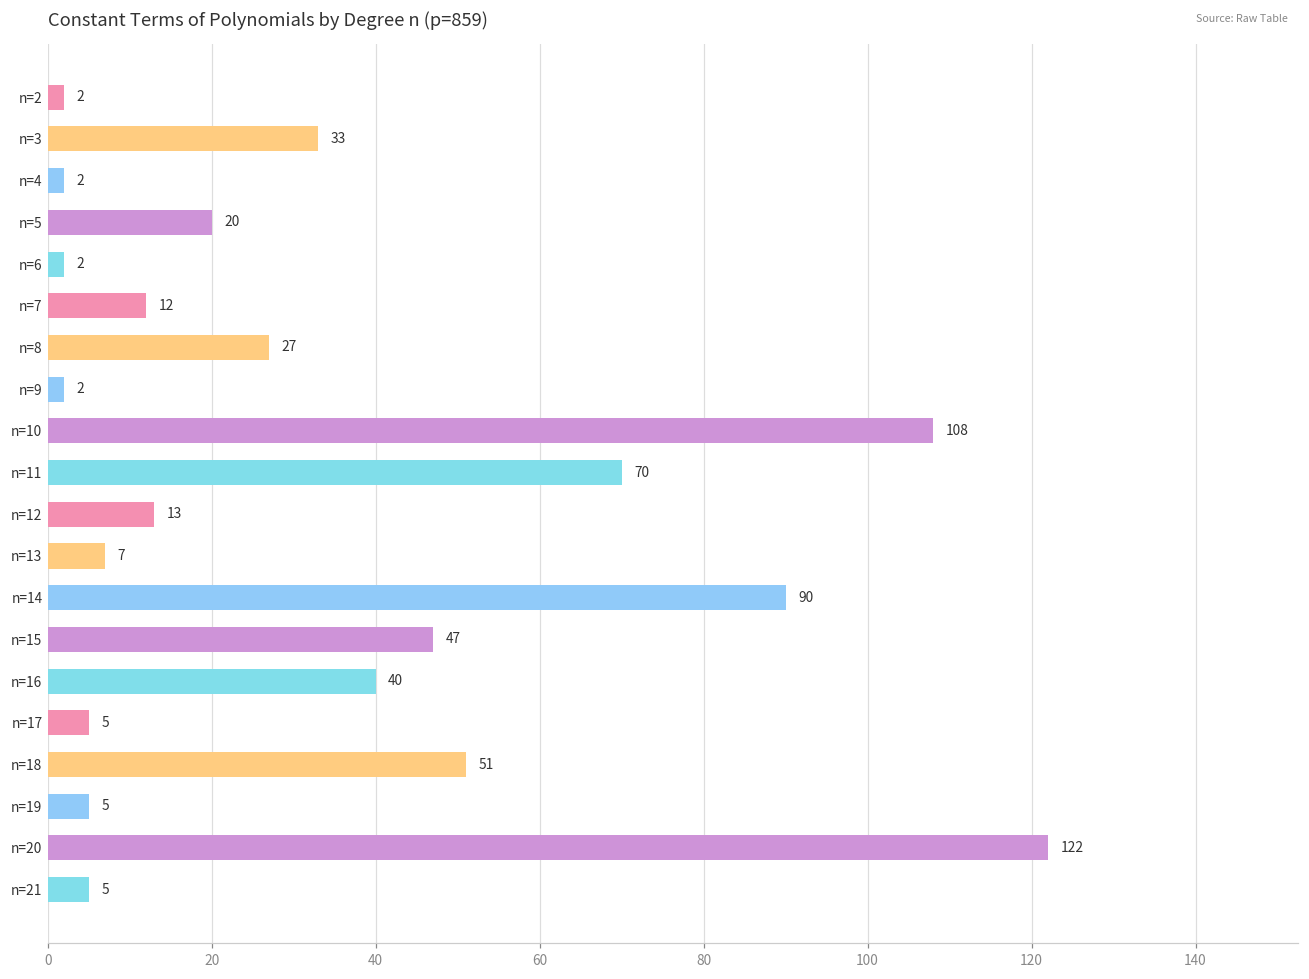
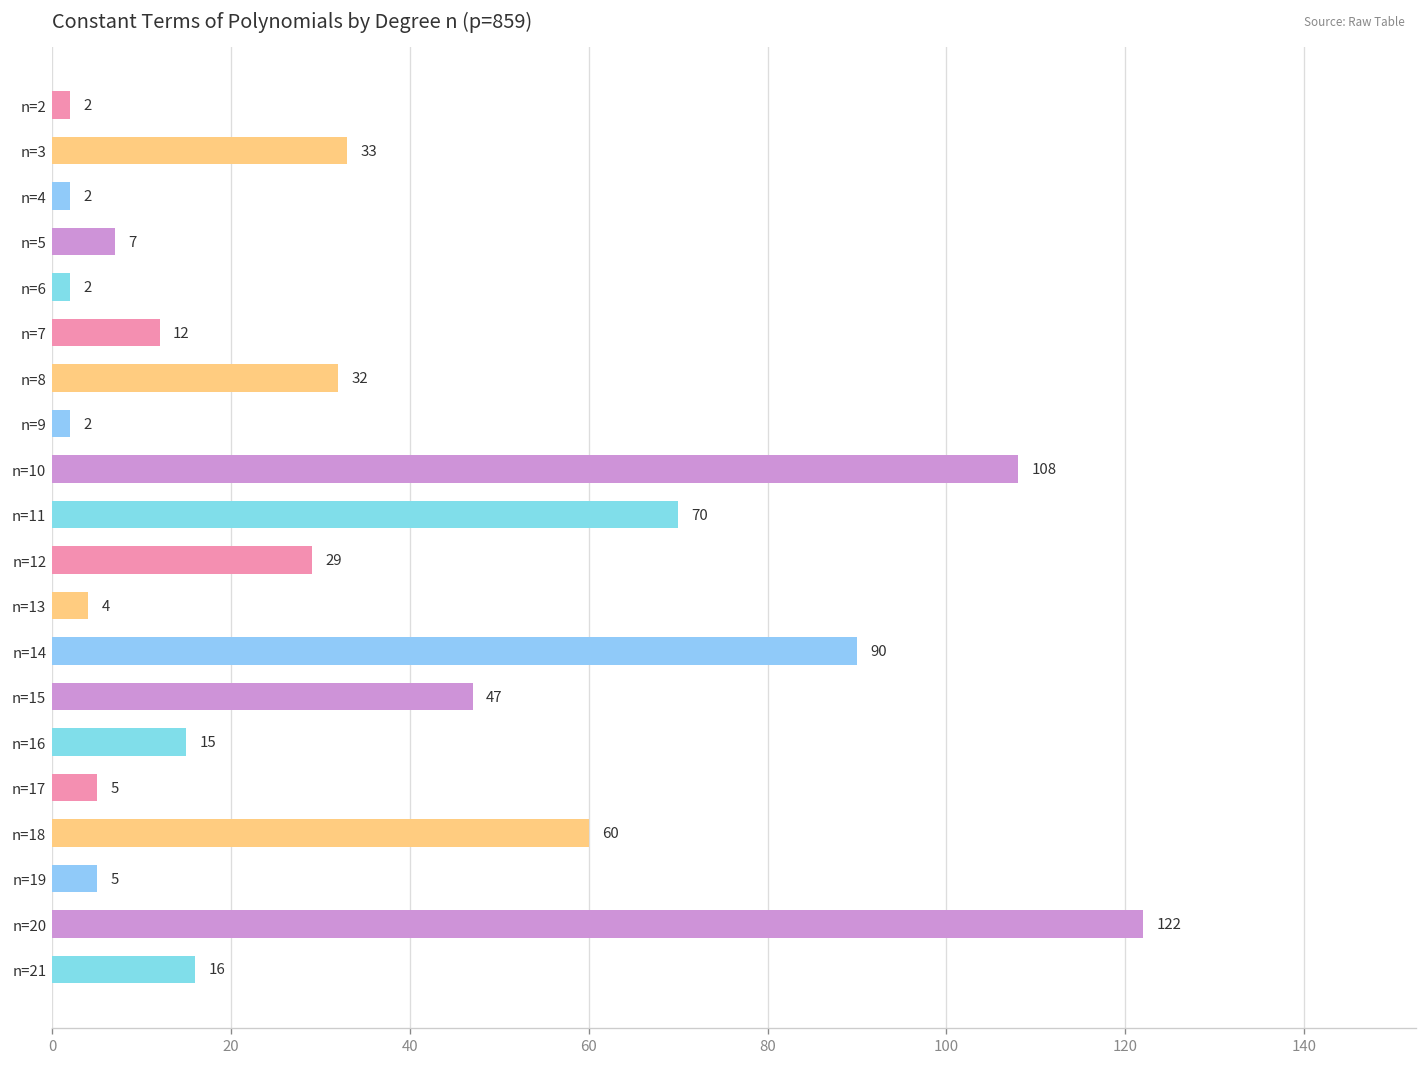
n=5: 20 -> 7
n=8: 27 -> 32
n=12: 13 -> 29
n=13: 7 -> 4
n=16: 40 -> 15
n=18: 51 -> 60
n=21: 5 -> 16
